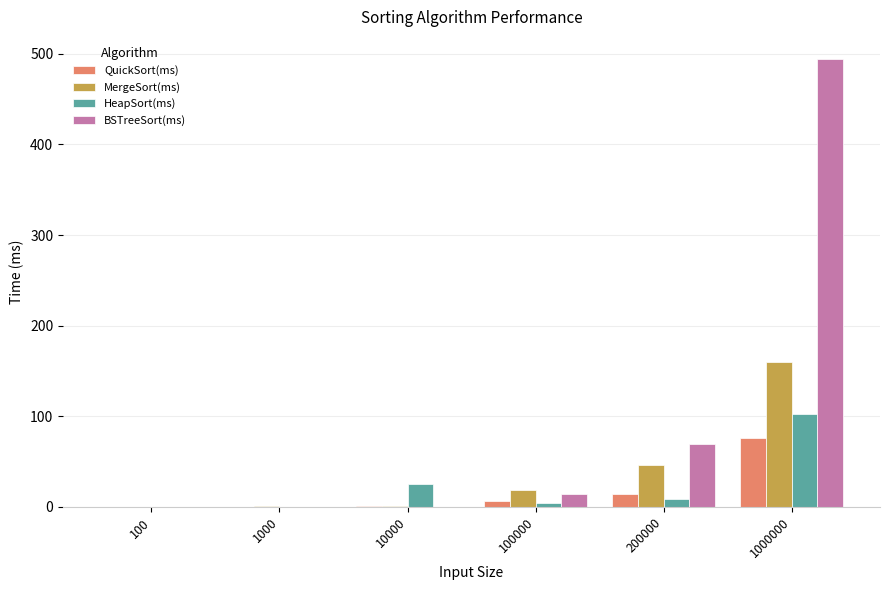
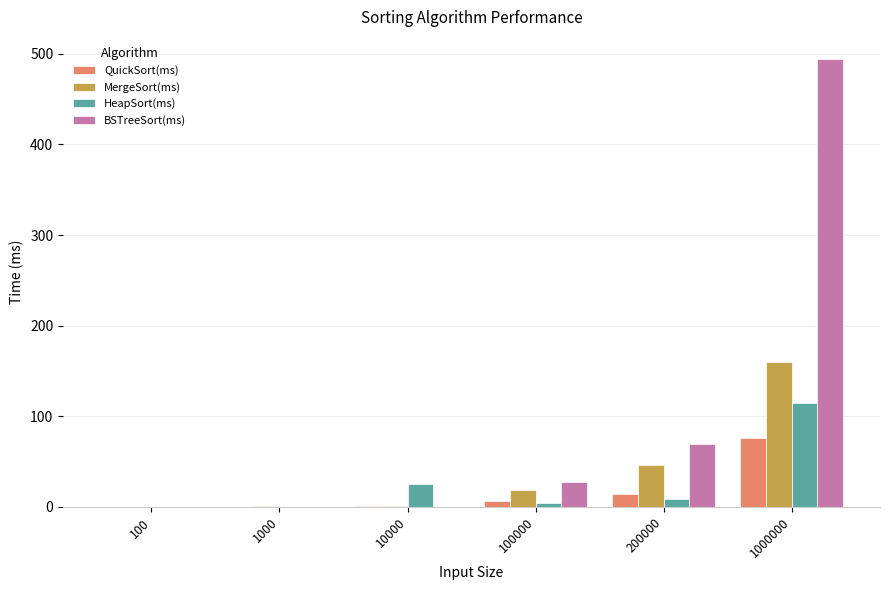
BSTreeSort(ms), 100000: 10 -> 30
HeapSort(ms), 1000000: 100 -> 120
